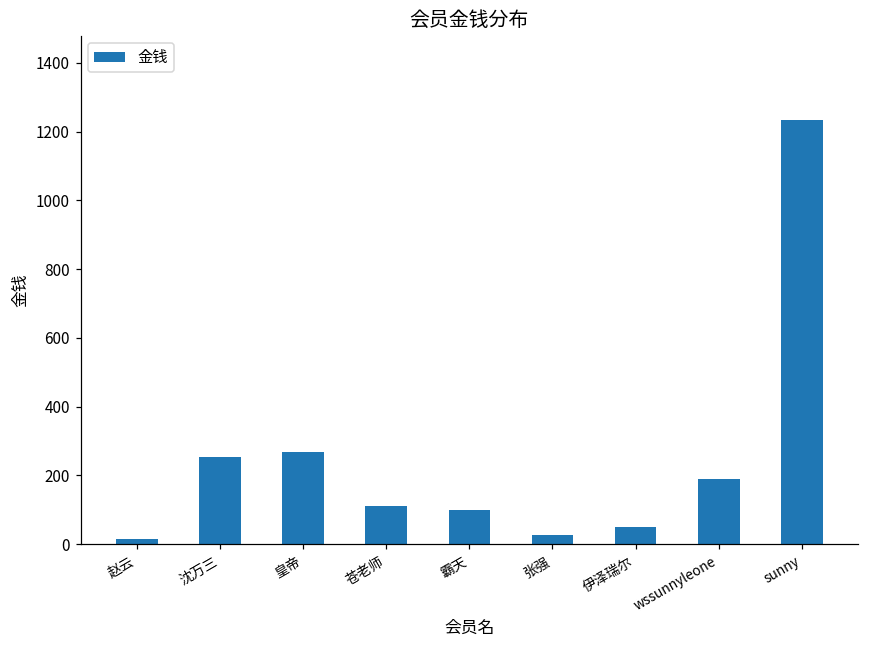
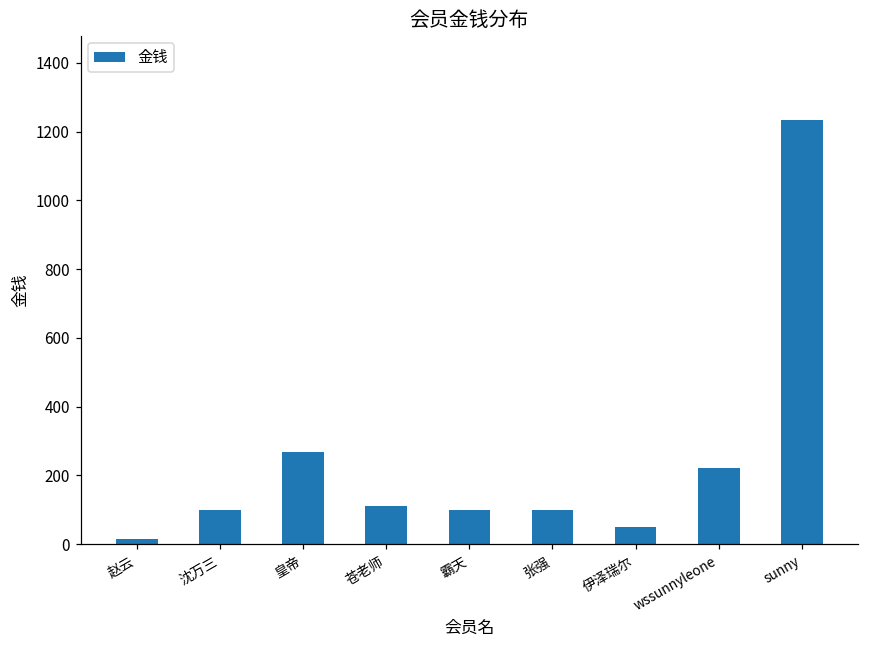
沈万三: 250 -> 100
张强: 30 -> 100
wssunnyleone: 190 -> 220
